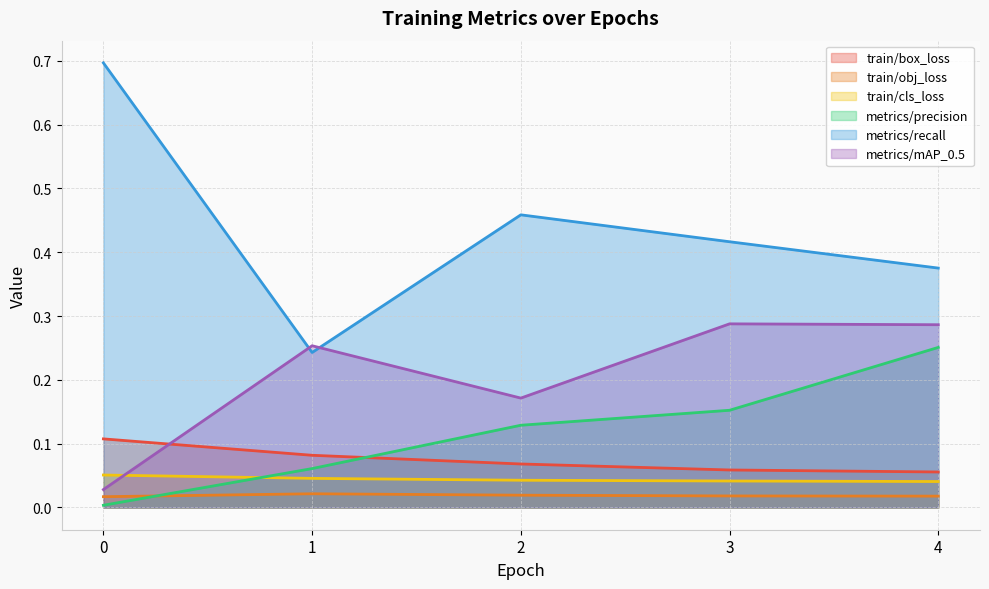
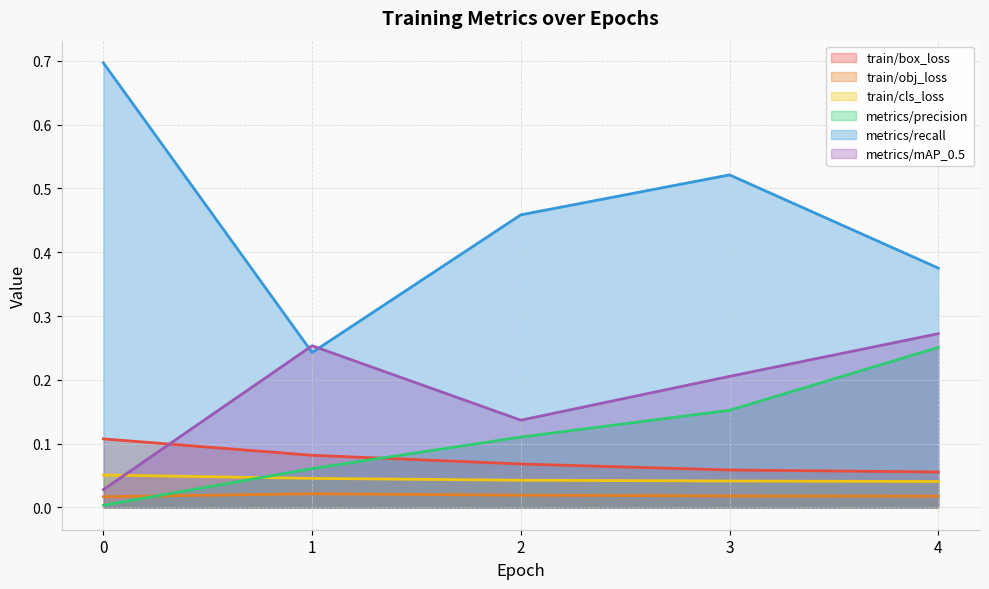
metrics/precision, 2: 0.13 -> 0.11
metrics/mAP_0.5, 2: 0.17 -> 0.14
metrics/recall, 3: 0.42 -> 0.52
metrics/mAP_0.5, 3: 0.29 -> 0.21
metrics/mAP_0.5, 4: 0.29 -> 0.27
